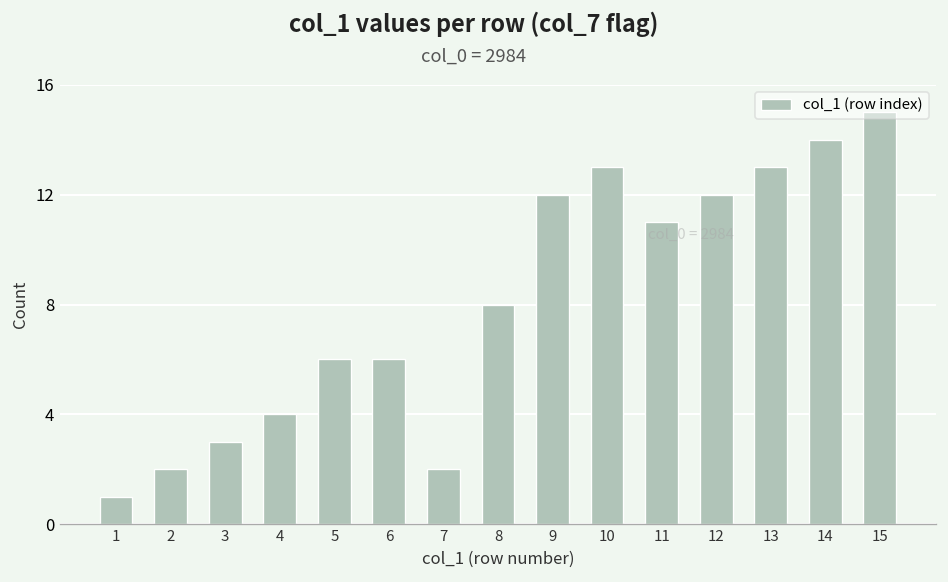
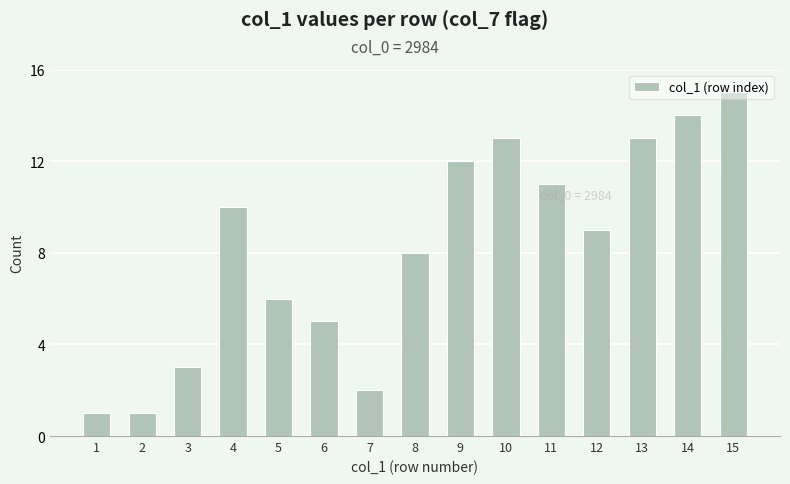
2: 2 -> 1
4: 4 -> 10
6: 6 -> 5
12: 12 -> 9
